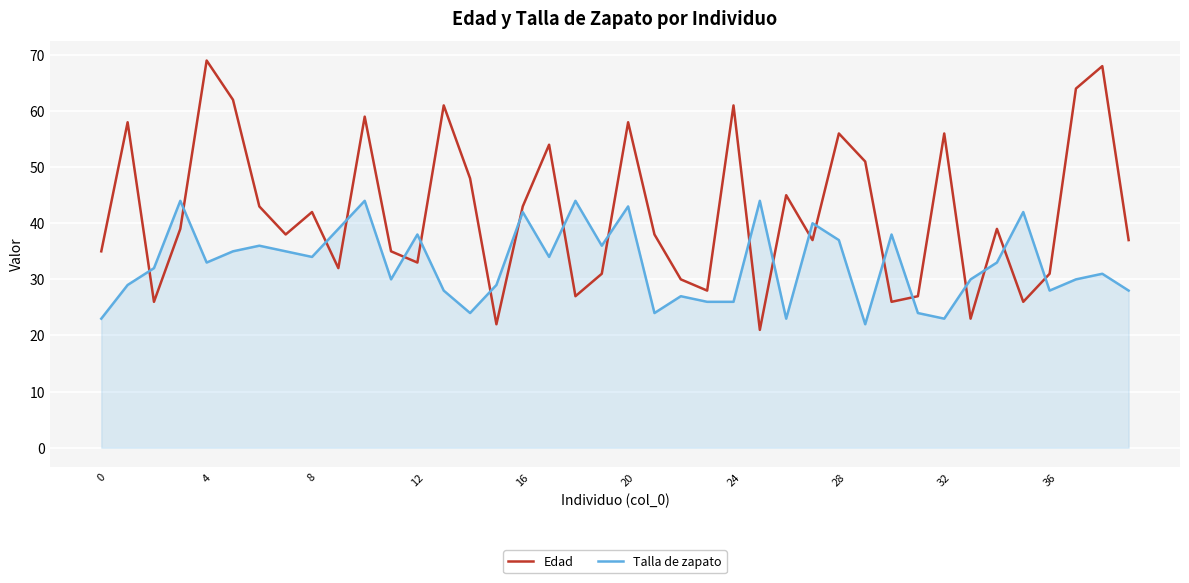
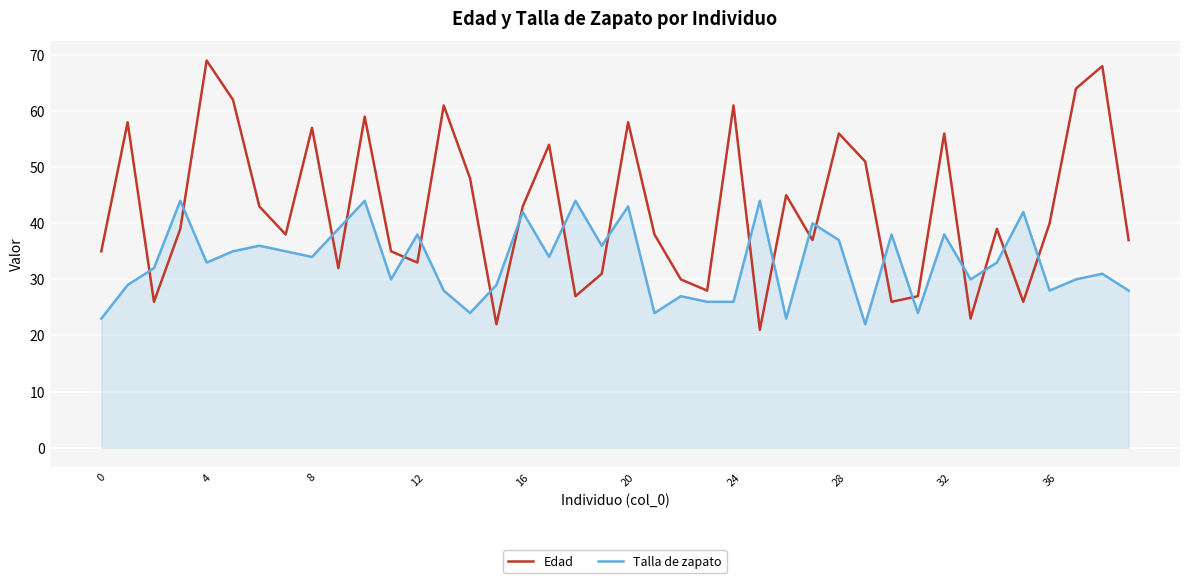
Edad, 8: 42 -> 57
Talla de zapato, 32: 23 -> 38
Edad, 36: 31 -> 40
